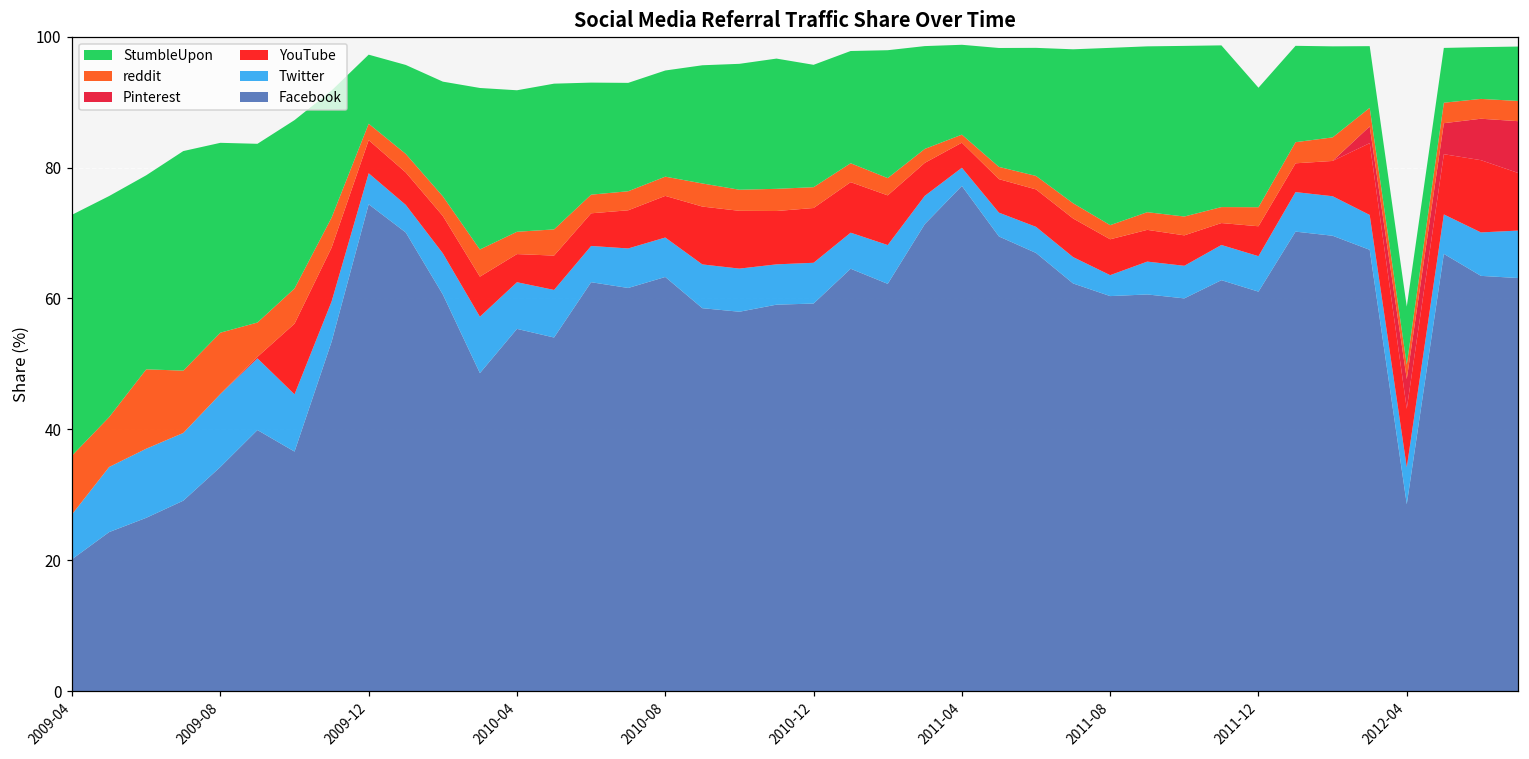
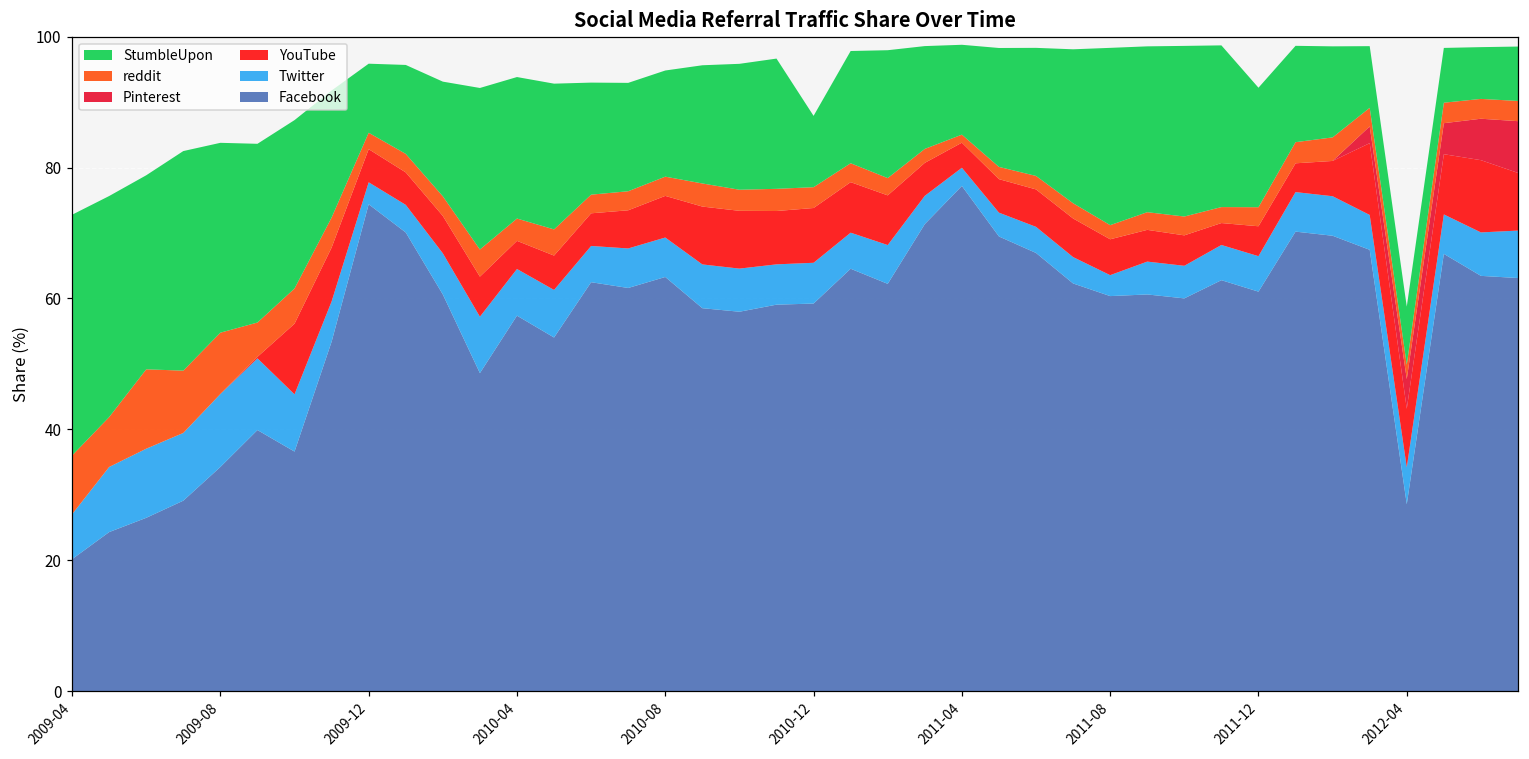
Twitter, 2009-12: 5 -> 3
Facebook, 2010-04: 55 -> 57
StumbleUpon, 2010-12: 19 -> 11
